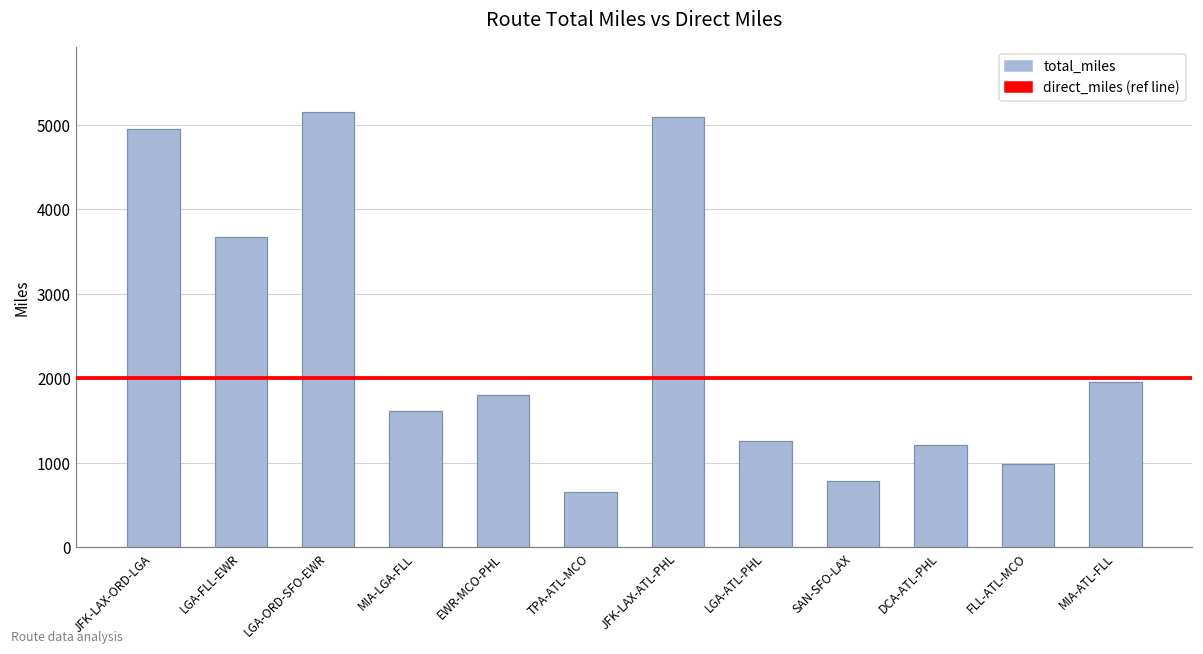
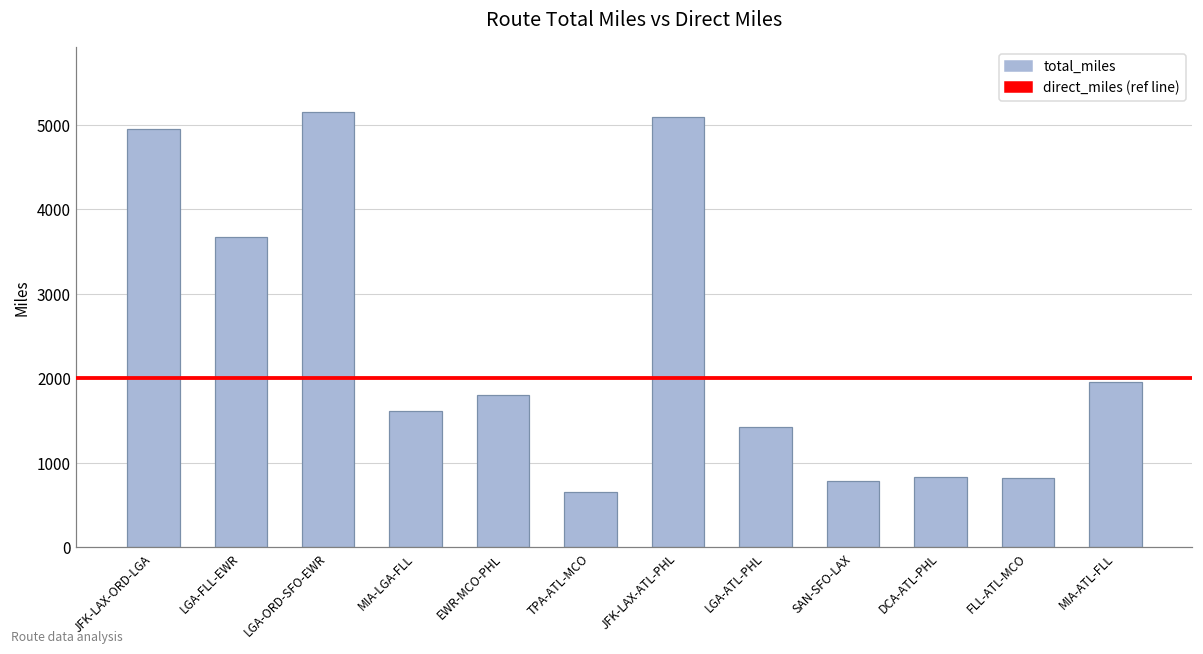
LGA-ATL-PHL: 1300 -> 1400
DCA-ATL-PHL: 1200 -> 800
FLL-ATL-MCO: 1000 -> 800
